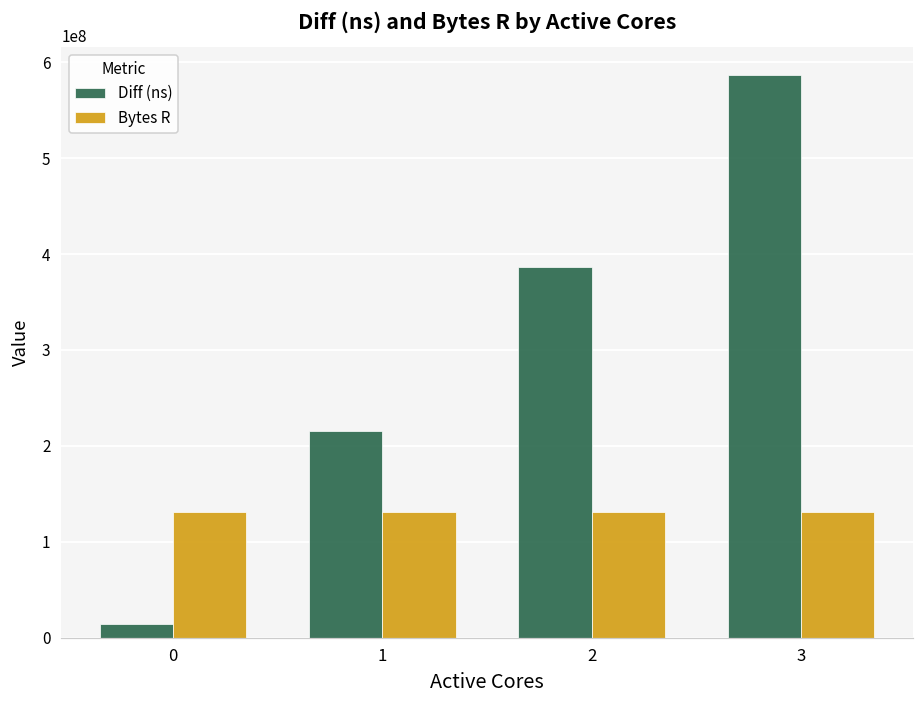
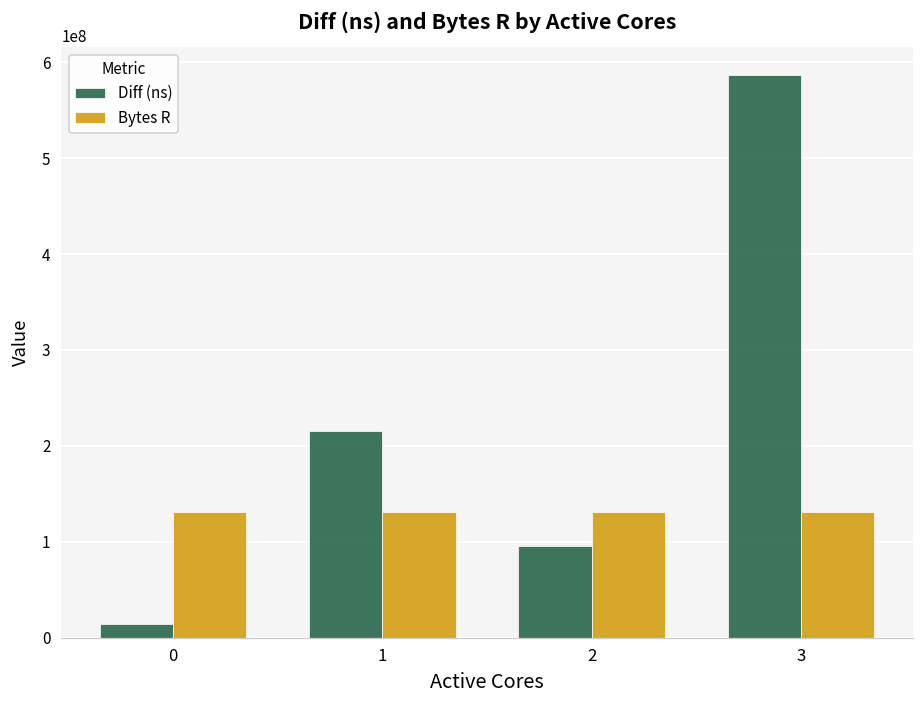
Diff (ns), 2: 390000000 -> 100000000
